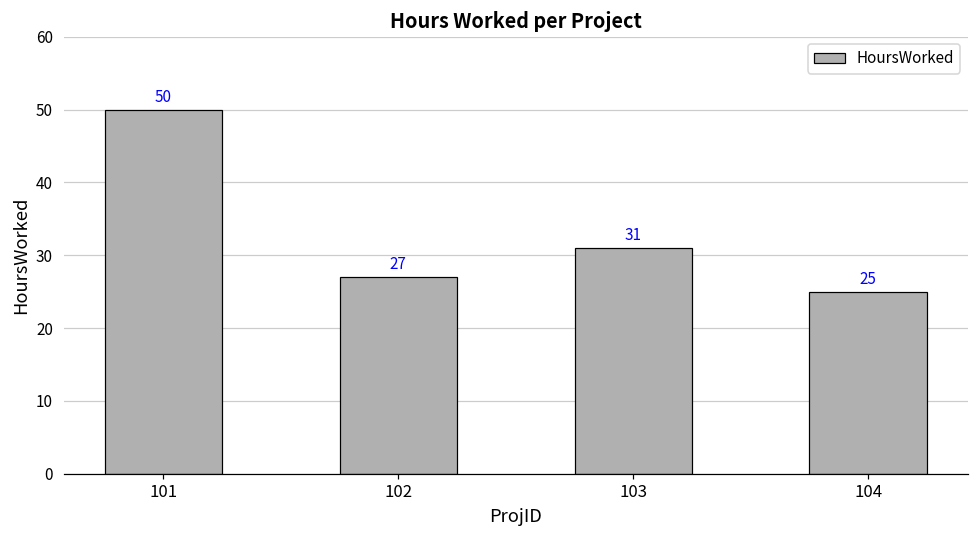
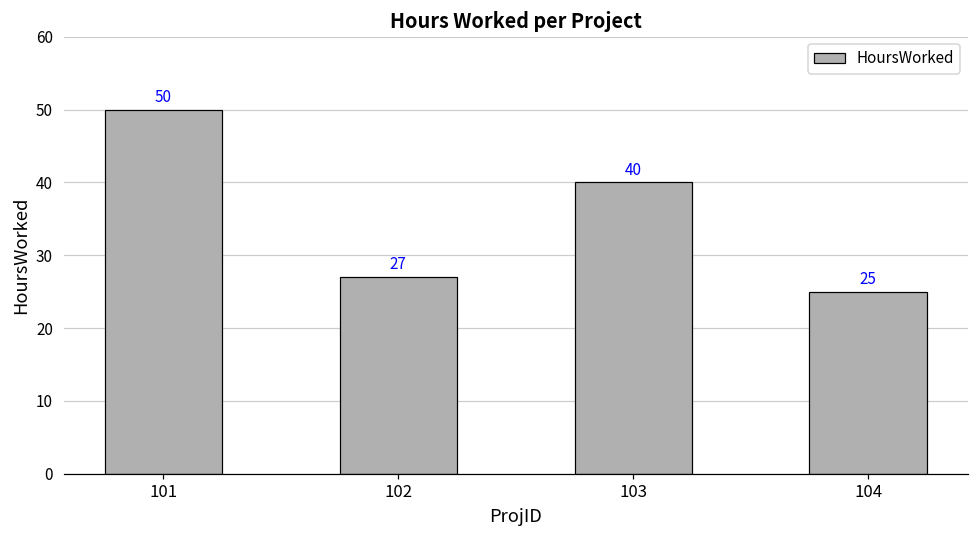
103: 31 -> 40
